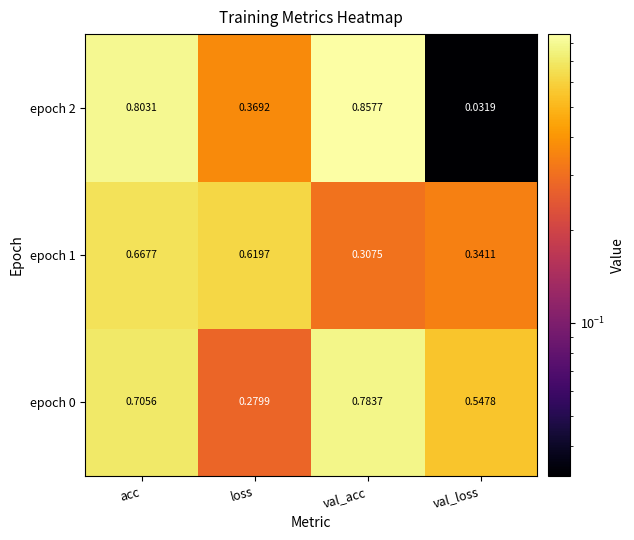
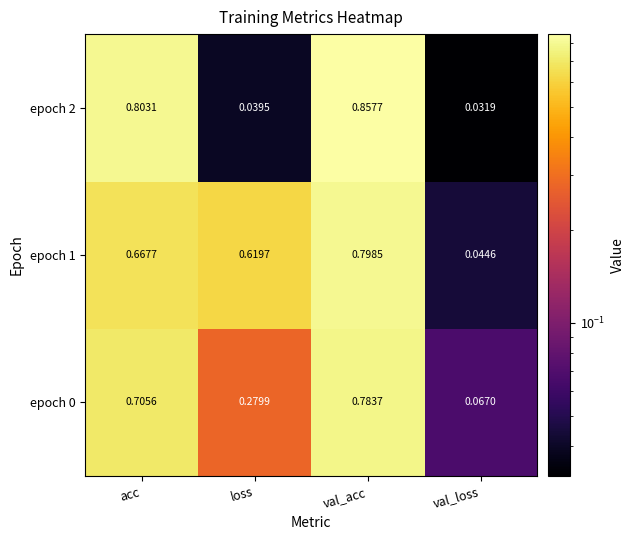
epoch 2, loss: 0.3692 -> 0.0395
epoch 1, val_acc: 0.3075 -> 0.7985
epoch 1, val_loss: 0.3411 -> 0.0446
epoch 0, val_loss: 0.5478 -> 0.0670
